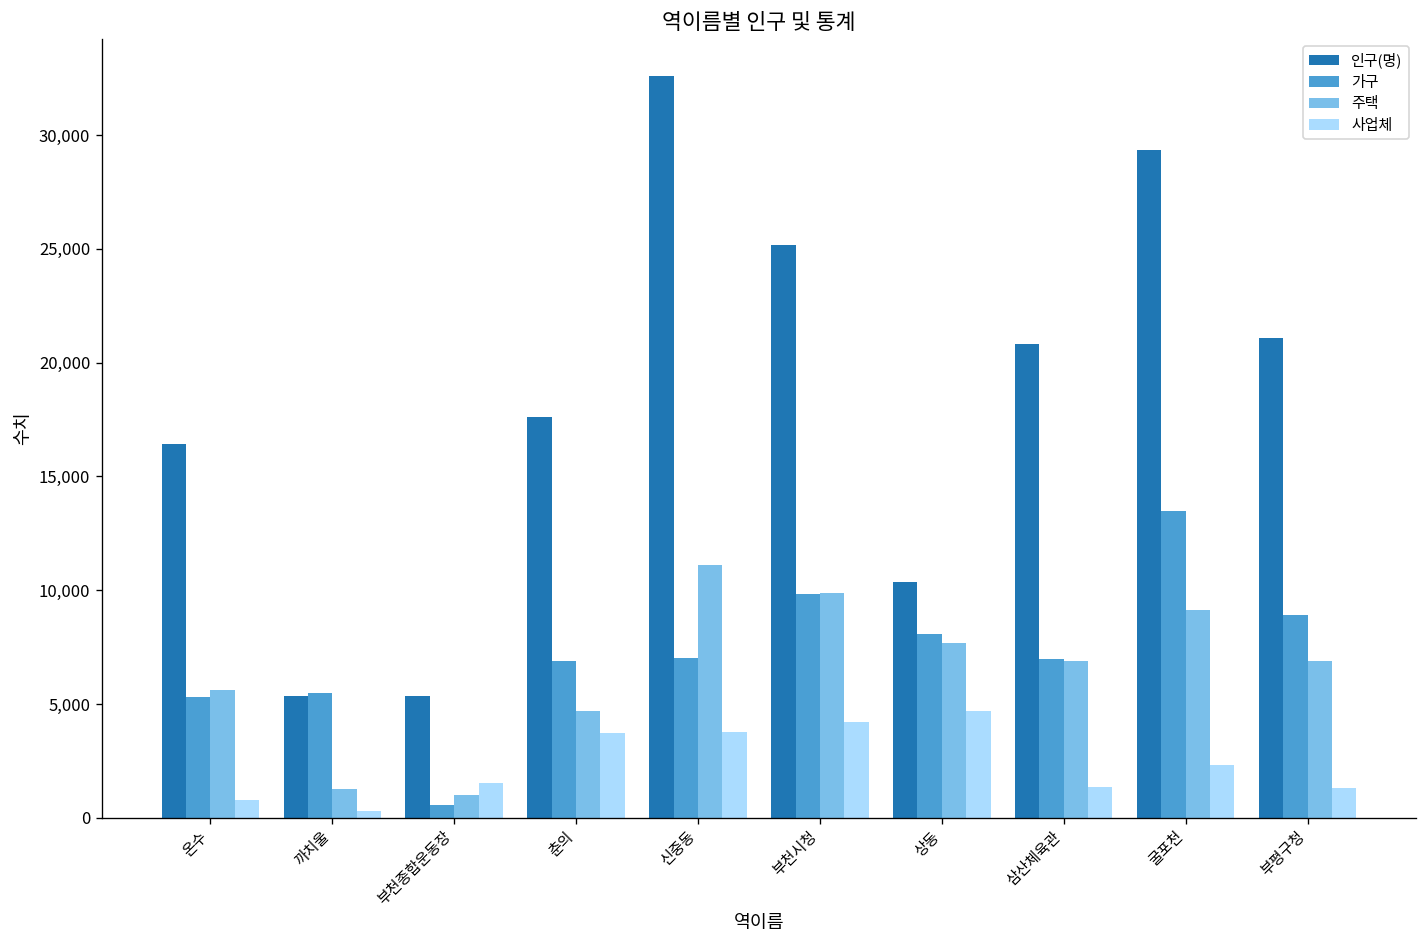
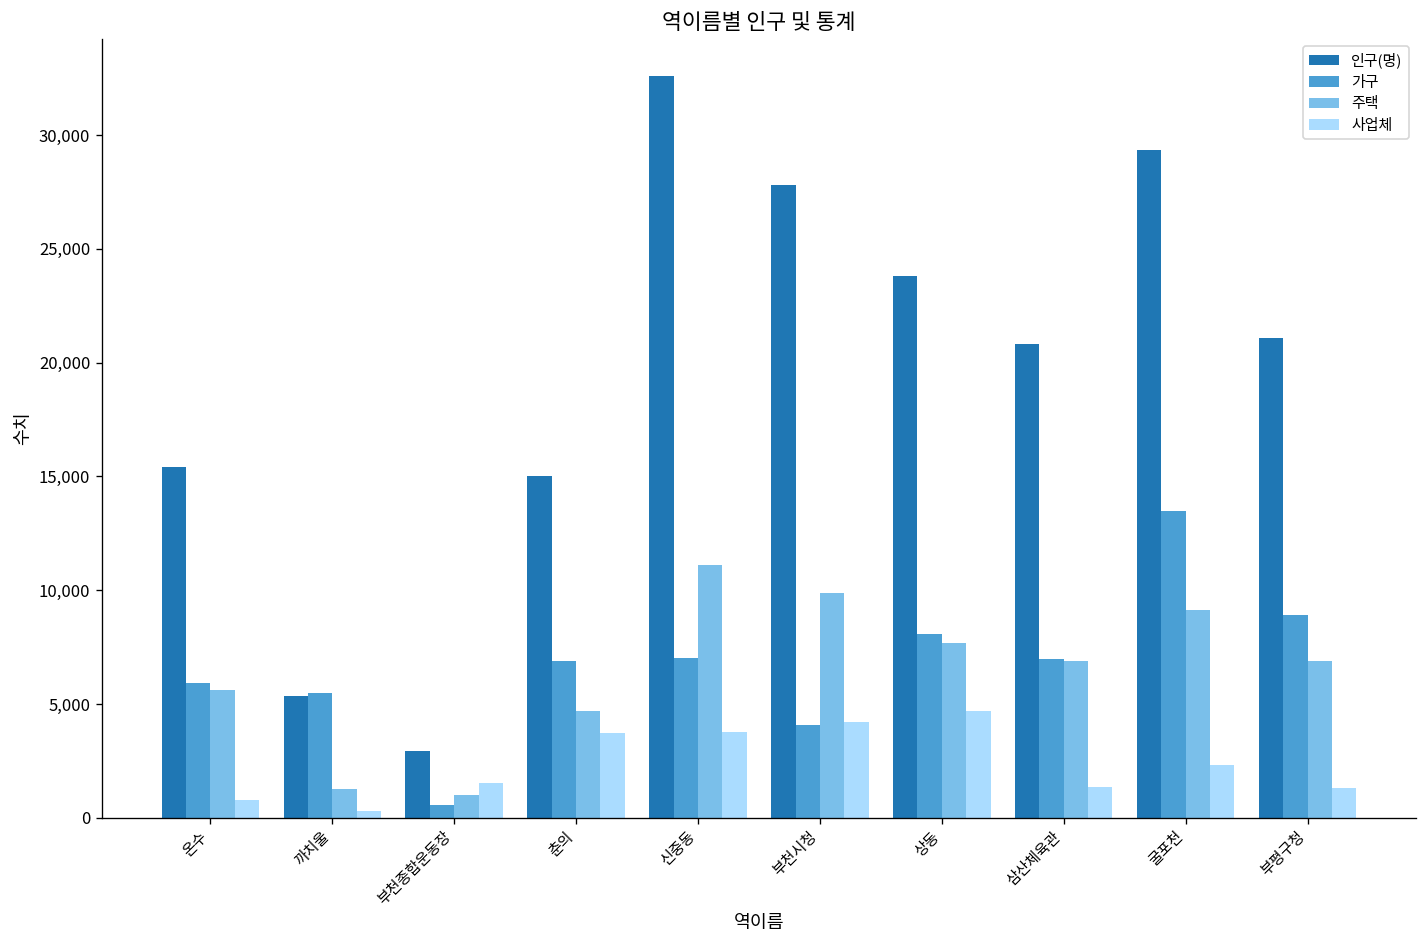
인구(명), 온수: 16,400 -> 15,400
가구, 온수: 5,300 -> 5,900
인구(명), 부천종합운동장: 5,300 -> 2,900
인구(명), 춘의: 17,600 -> 15,000
인구(명), 부천시청: 25,200 -> 27,800
가구, 부천시청: 9,800 -> 4,100
인구(명), 상동: 10,400 -> 23,800
